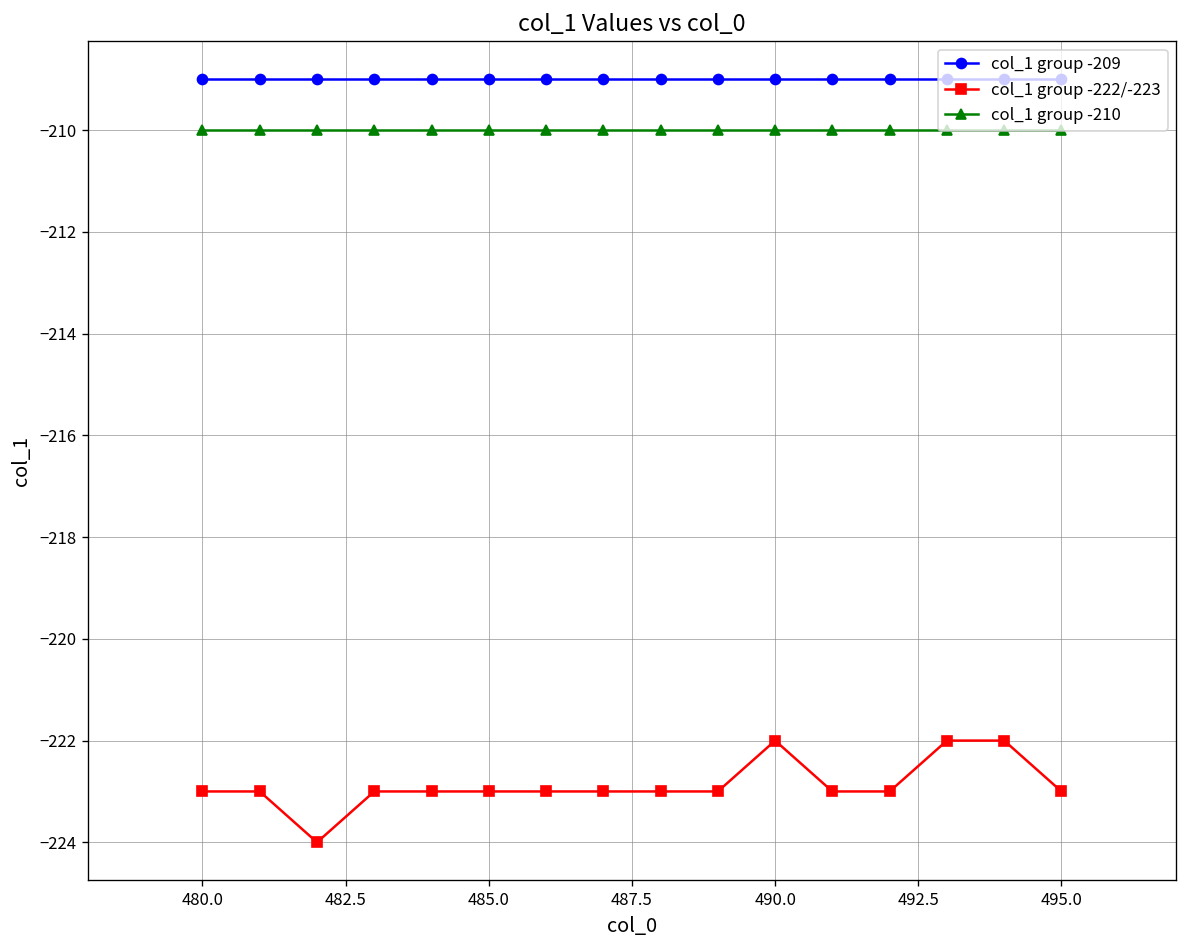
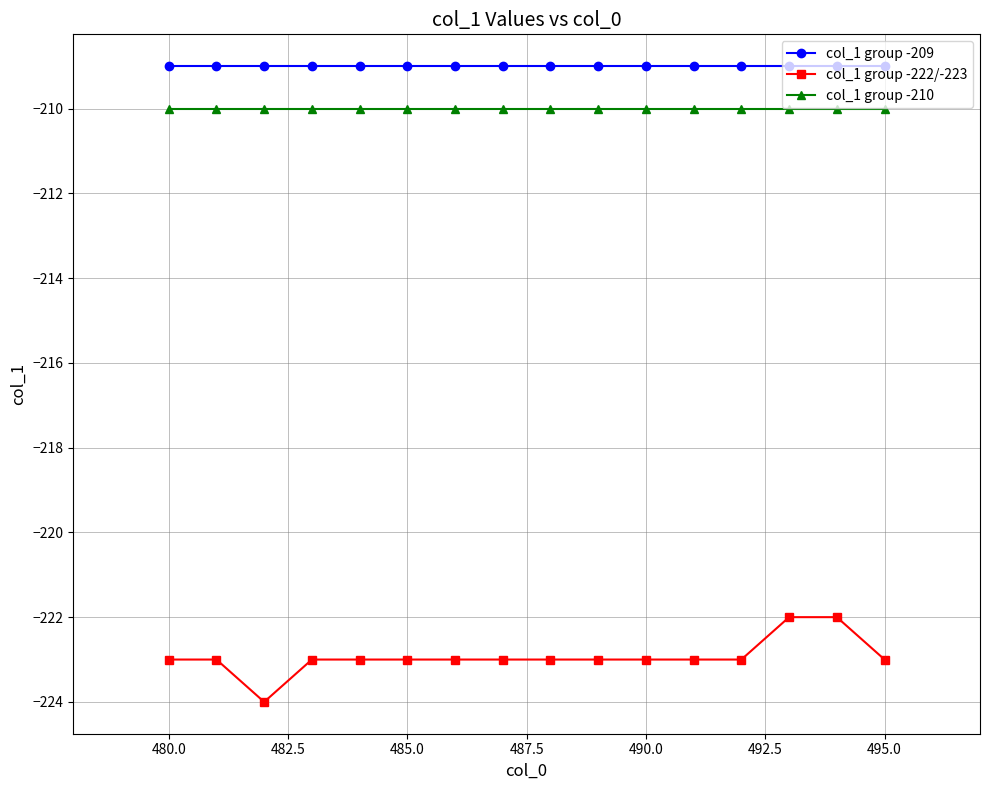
col_1 group -222/-223, 490.0: -222 -> -223
